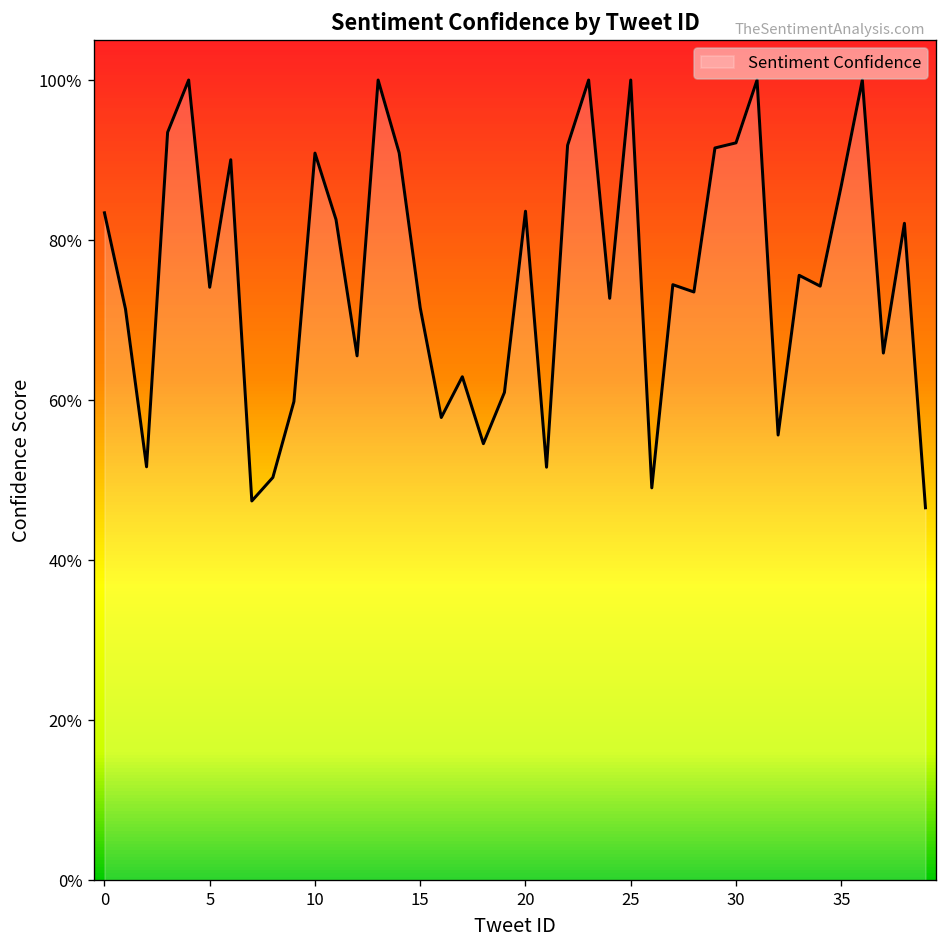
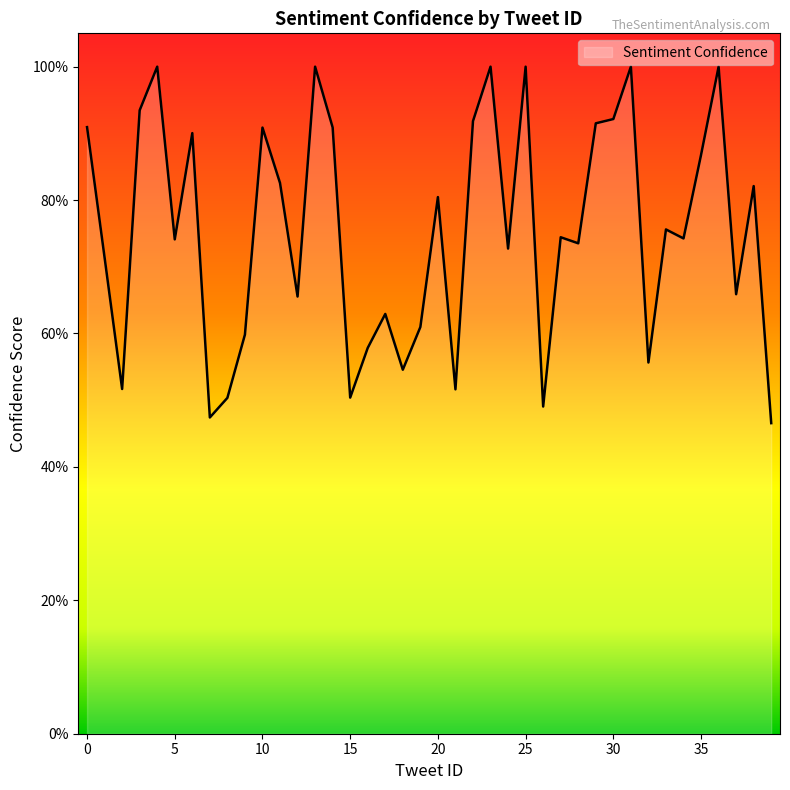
0: 83% -> 91%
15: 72% -> 50%
20: 84% -> 80%
